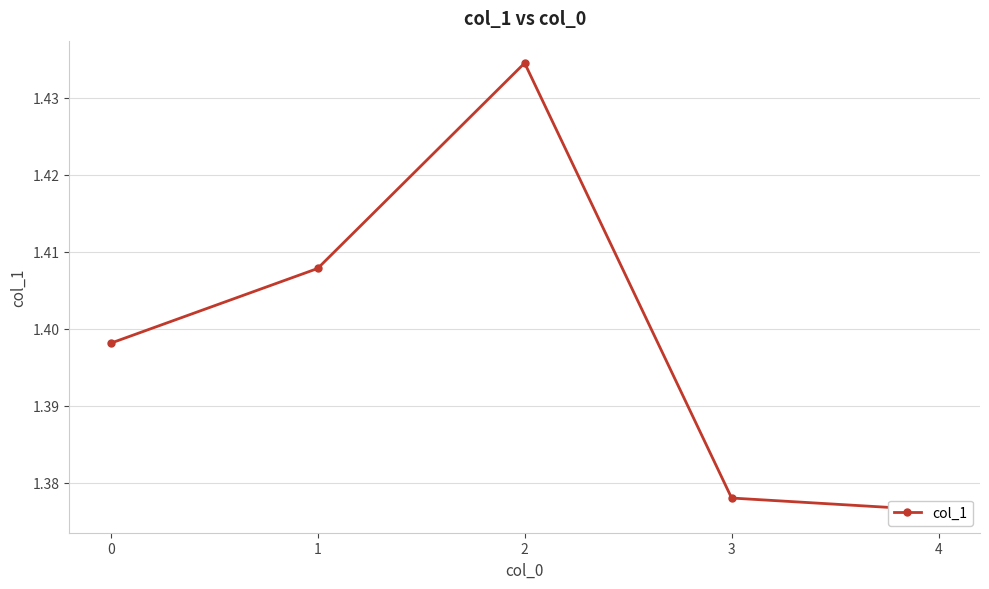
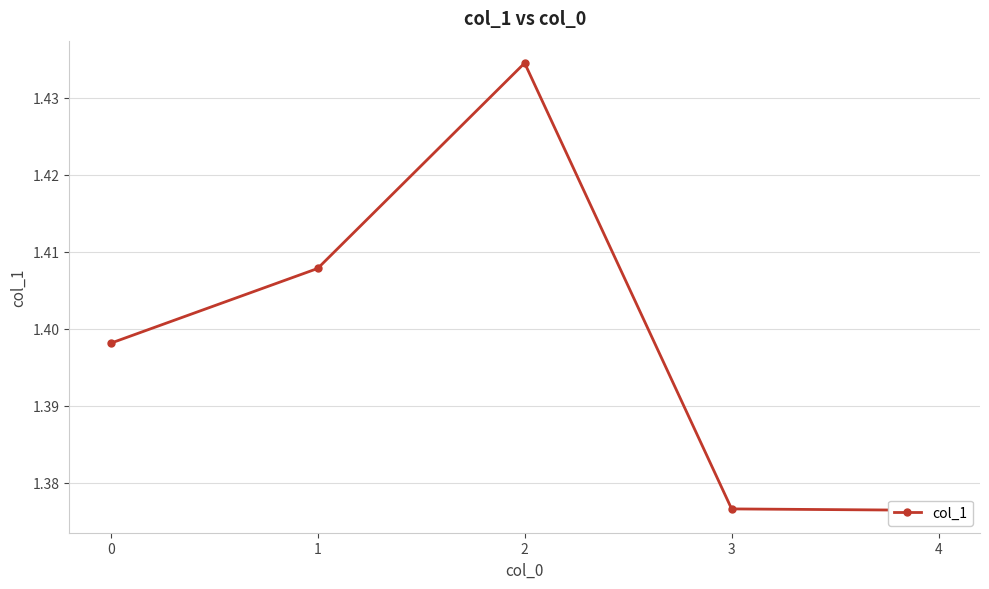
3: 1.378 -> 1.377
